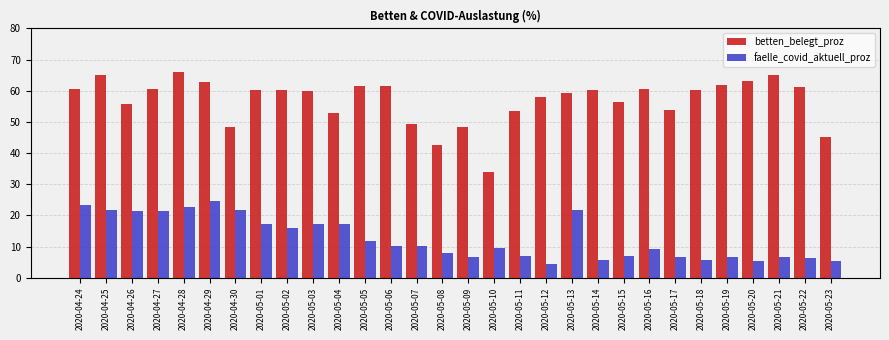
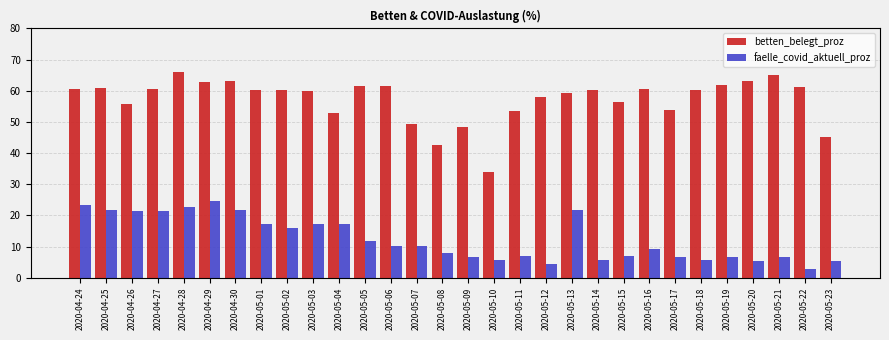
betten_belegt_proz, 2020-04-25: 65 -> 61
betten_belegt_proz, 2020-04-30: 49 -> 63
faelle_covid_aktuell_proz, 2020-05-10: 9 -> 6
faelle_covid_aktuell_proz, 2020-05-22: 6 -> 3
